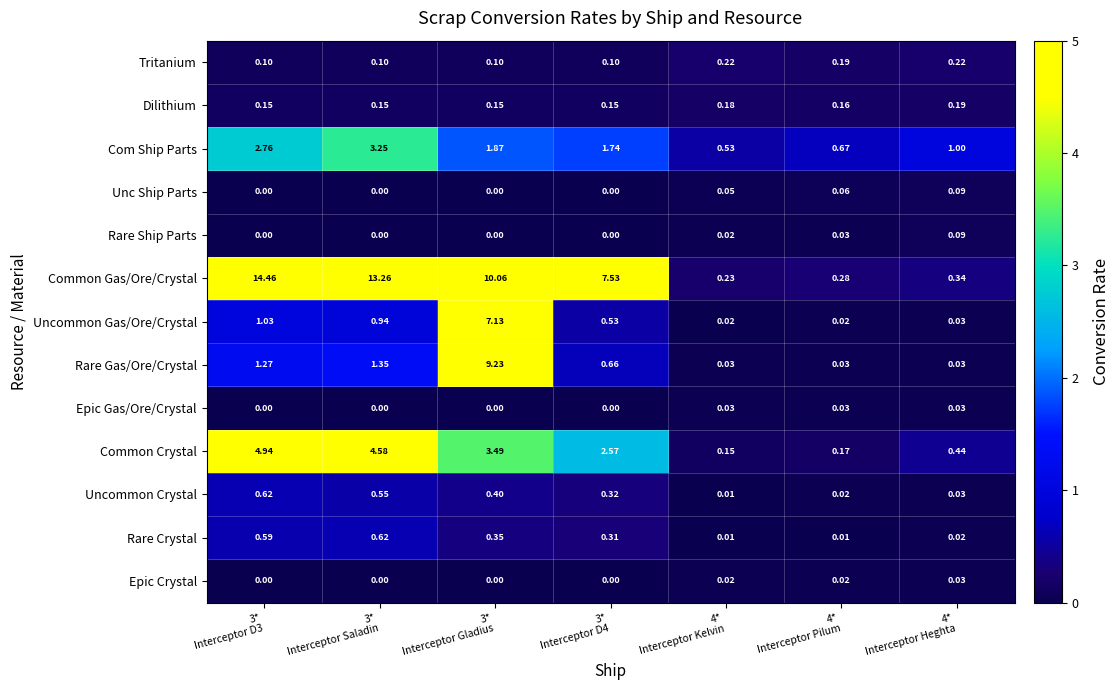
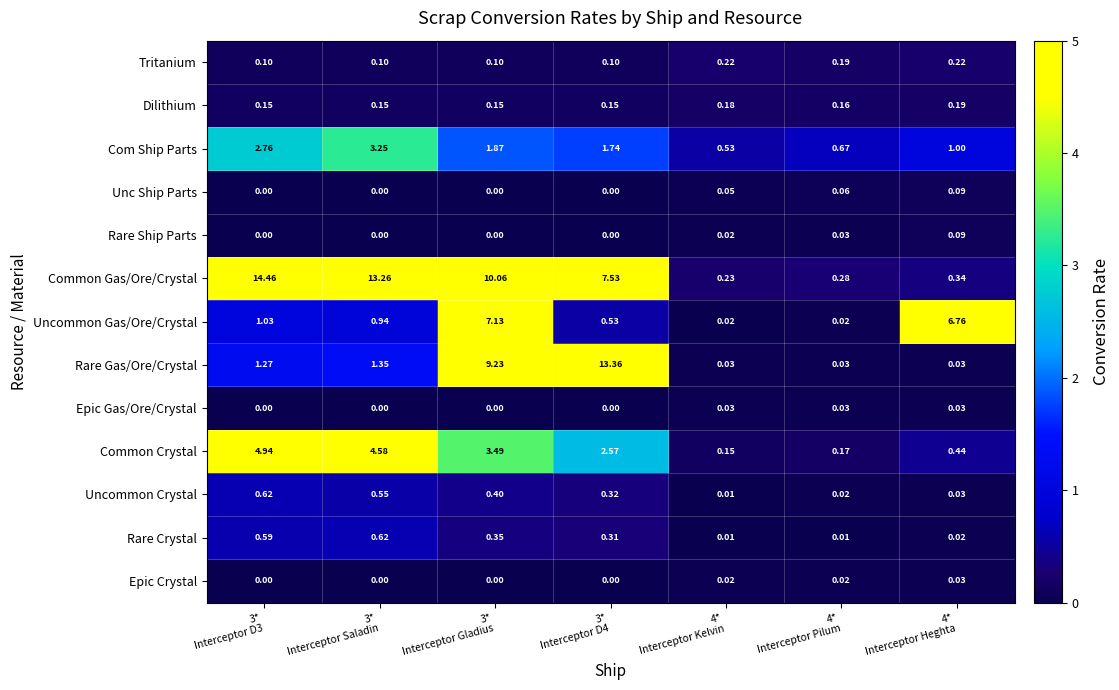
Uncommon Gas/Ore/Crystal, 4* Interceptor Heghta: 0.03 -> 6.76
Rare Gas/Ore/Crystal, 3* Interceptor D4: 0.66 -> 13.36
